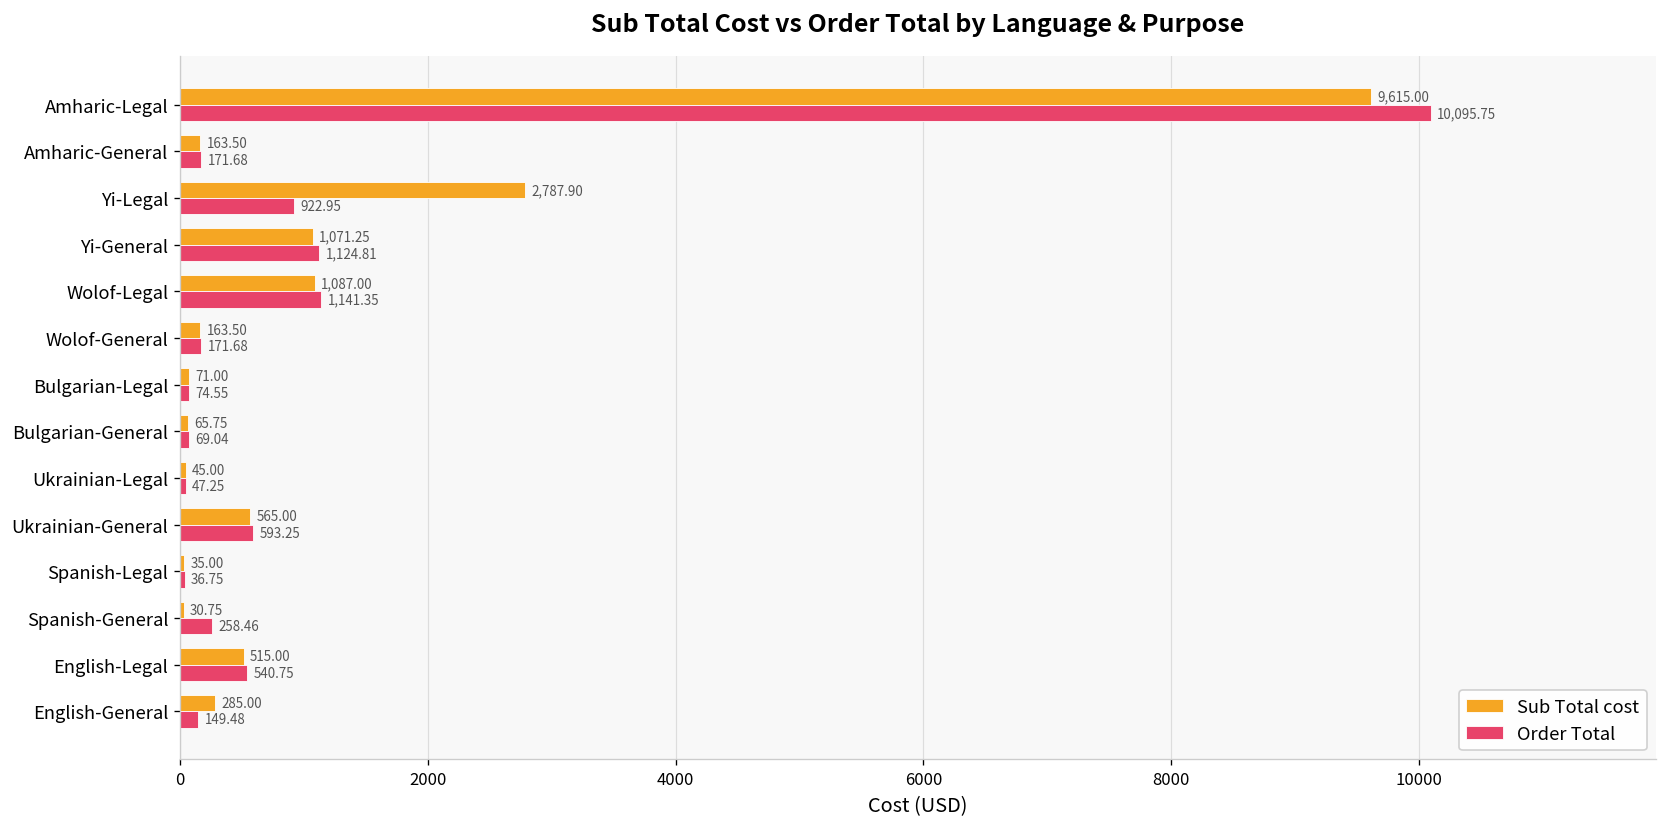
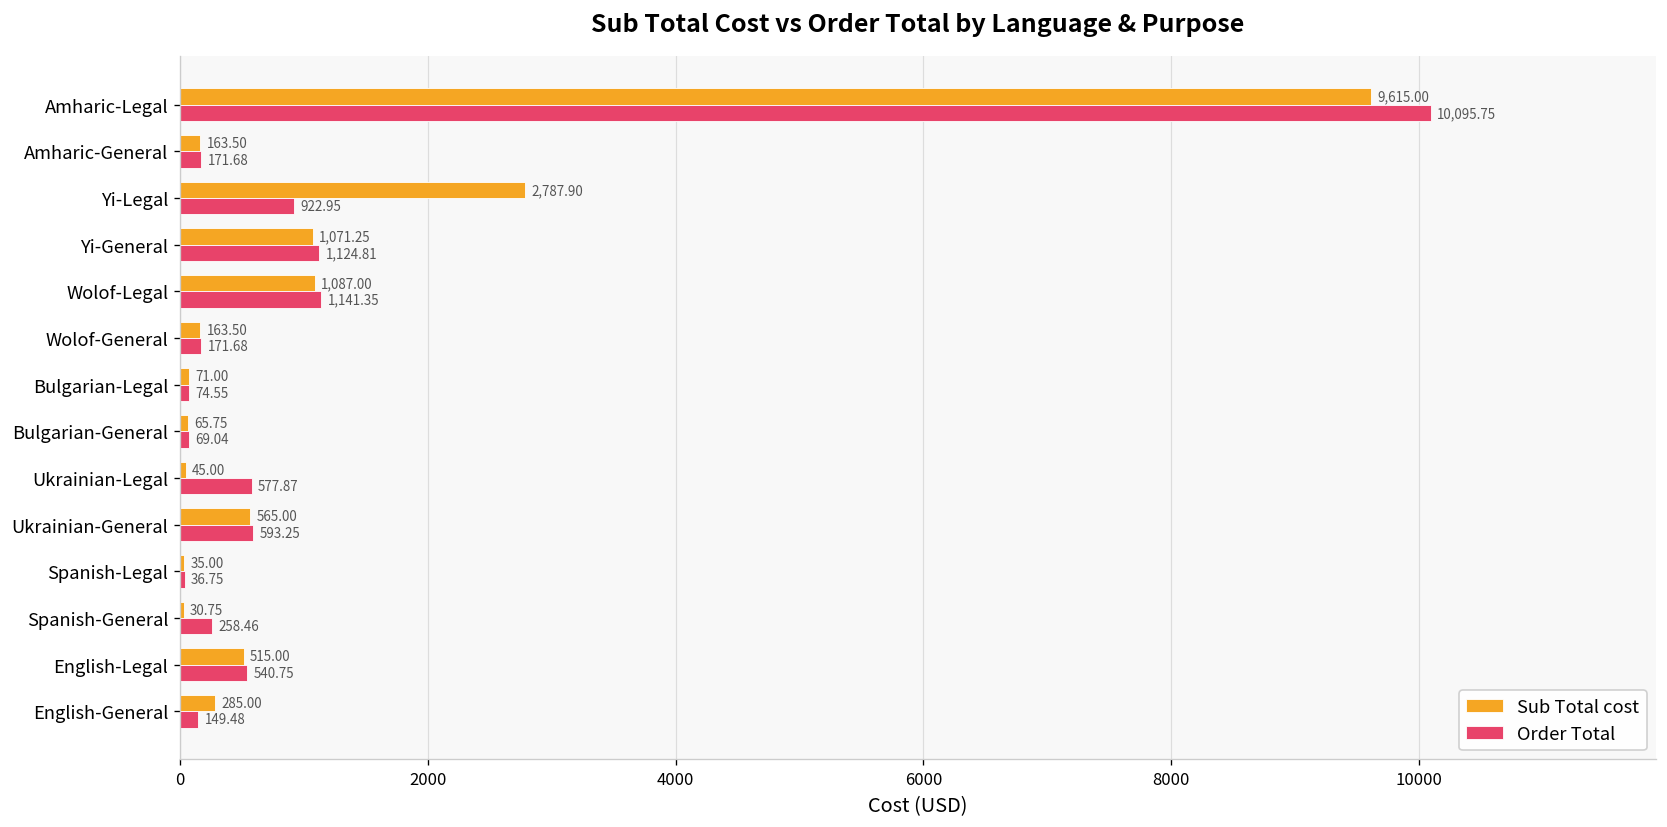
Order Total, Ukrainian-Legal: 47.25 -> 577.87
